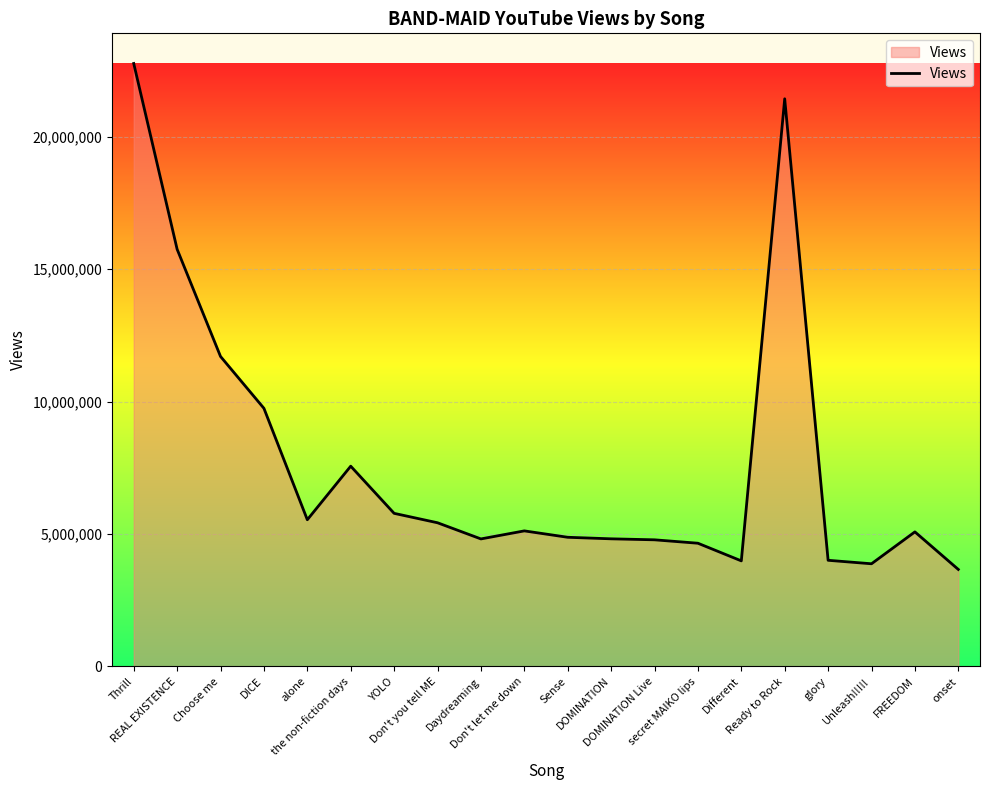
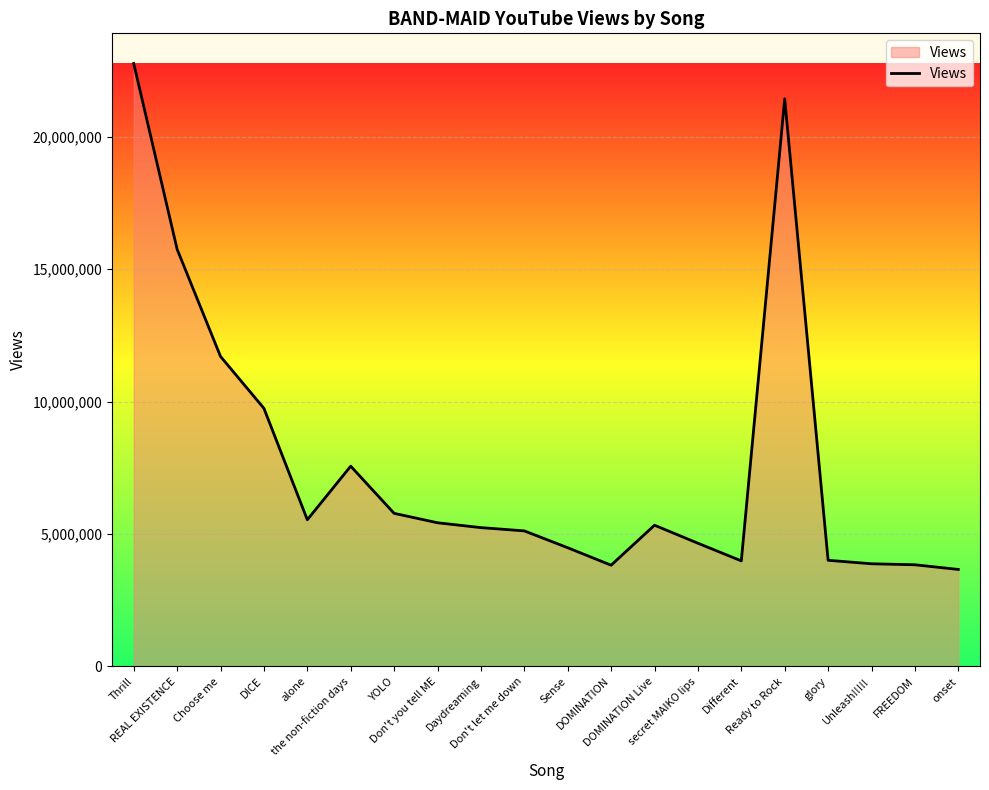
Daydreaming: 4,800,000 -> 5,200,000
Sense: 4,900,000 -> 4,500,000
DOMINATION: 4,800,000 -> 3,800,000
DOMINATION Live: 4,800,000 -> 5,300,000
FREEDOM: 5,100,000 -> 3,800,000
